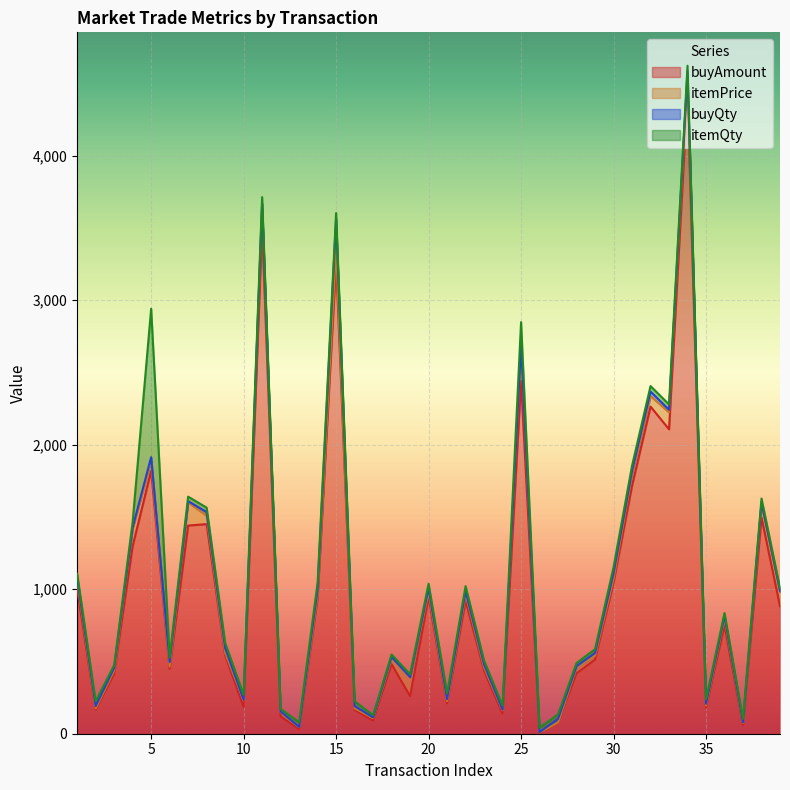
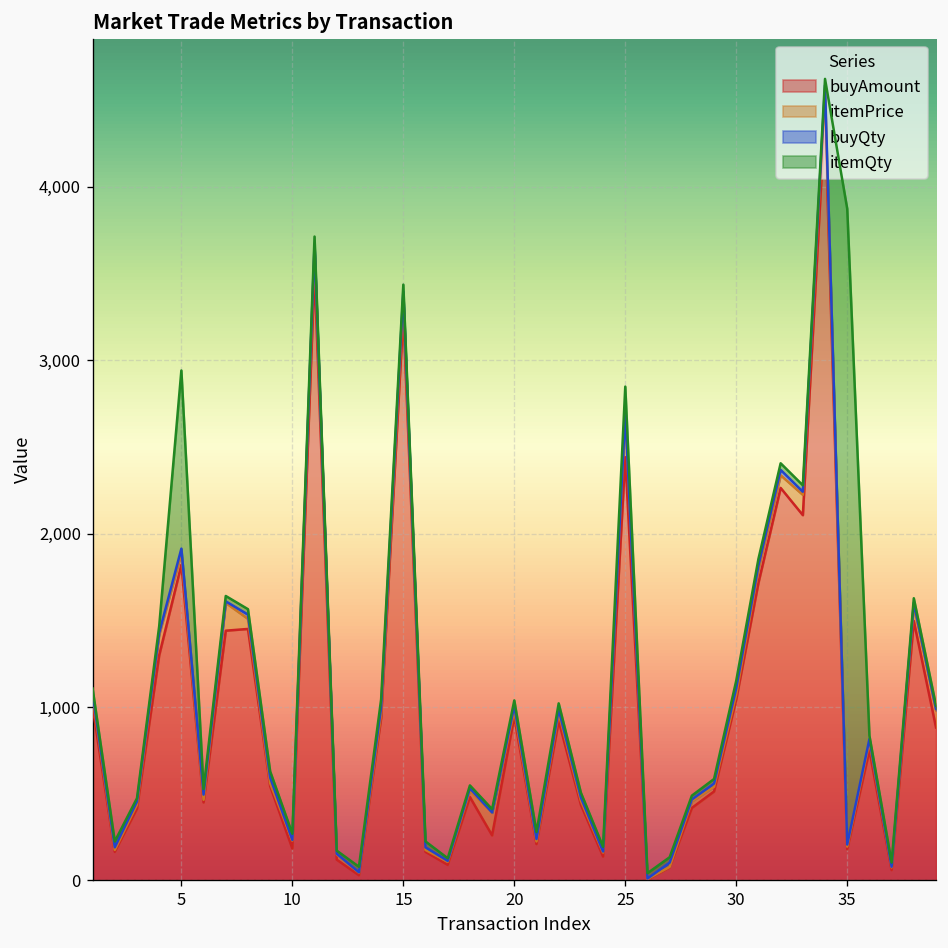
buyQty, 15: 200 -> 30
itemQty, 35: 30 -> 3,670
